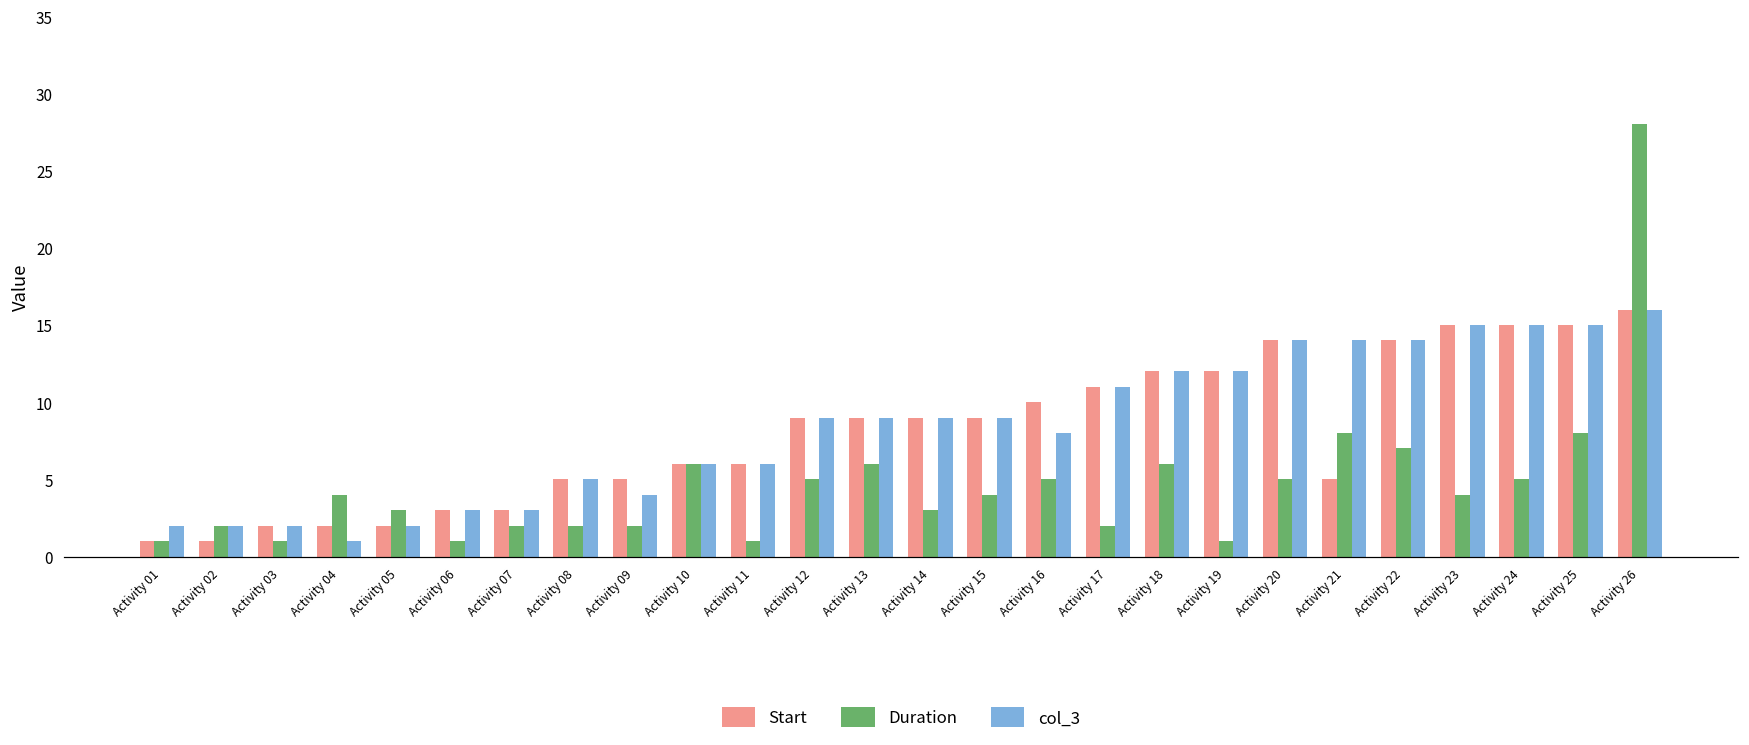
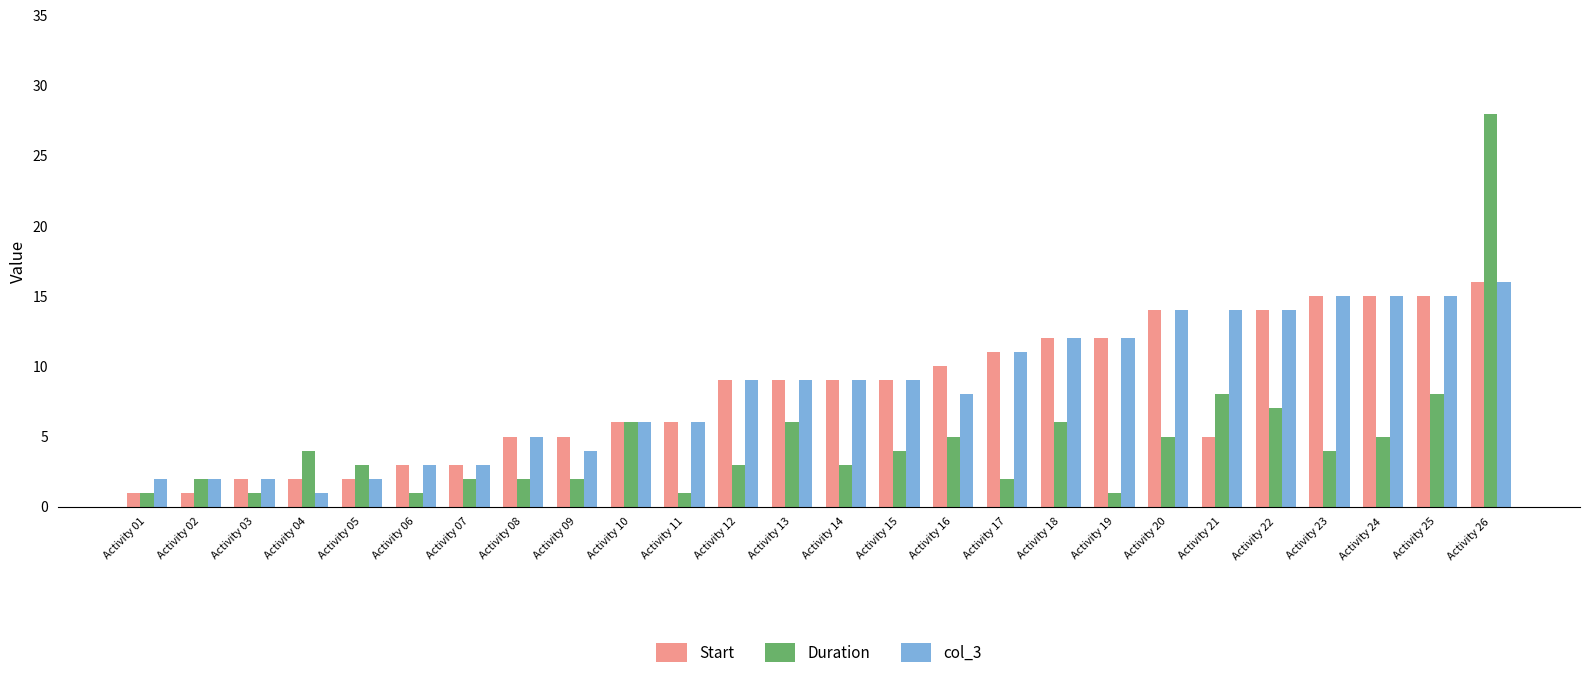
Duration, Activity 12: 5 -> 3
